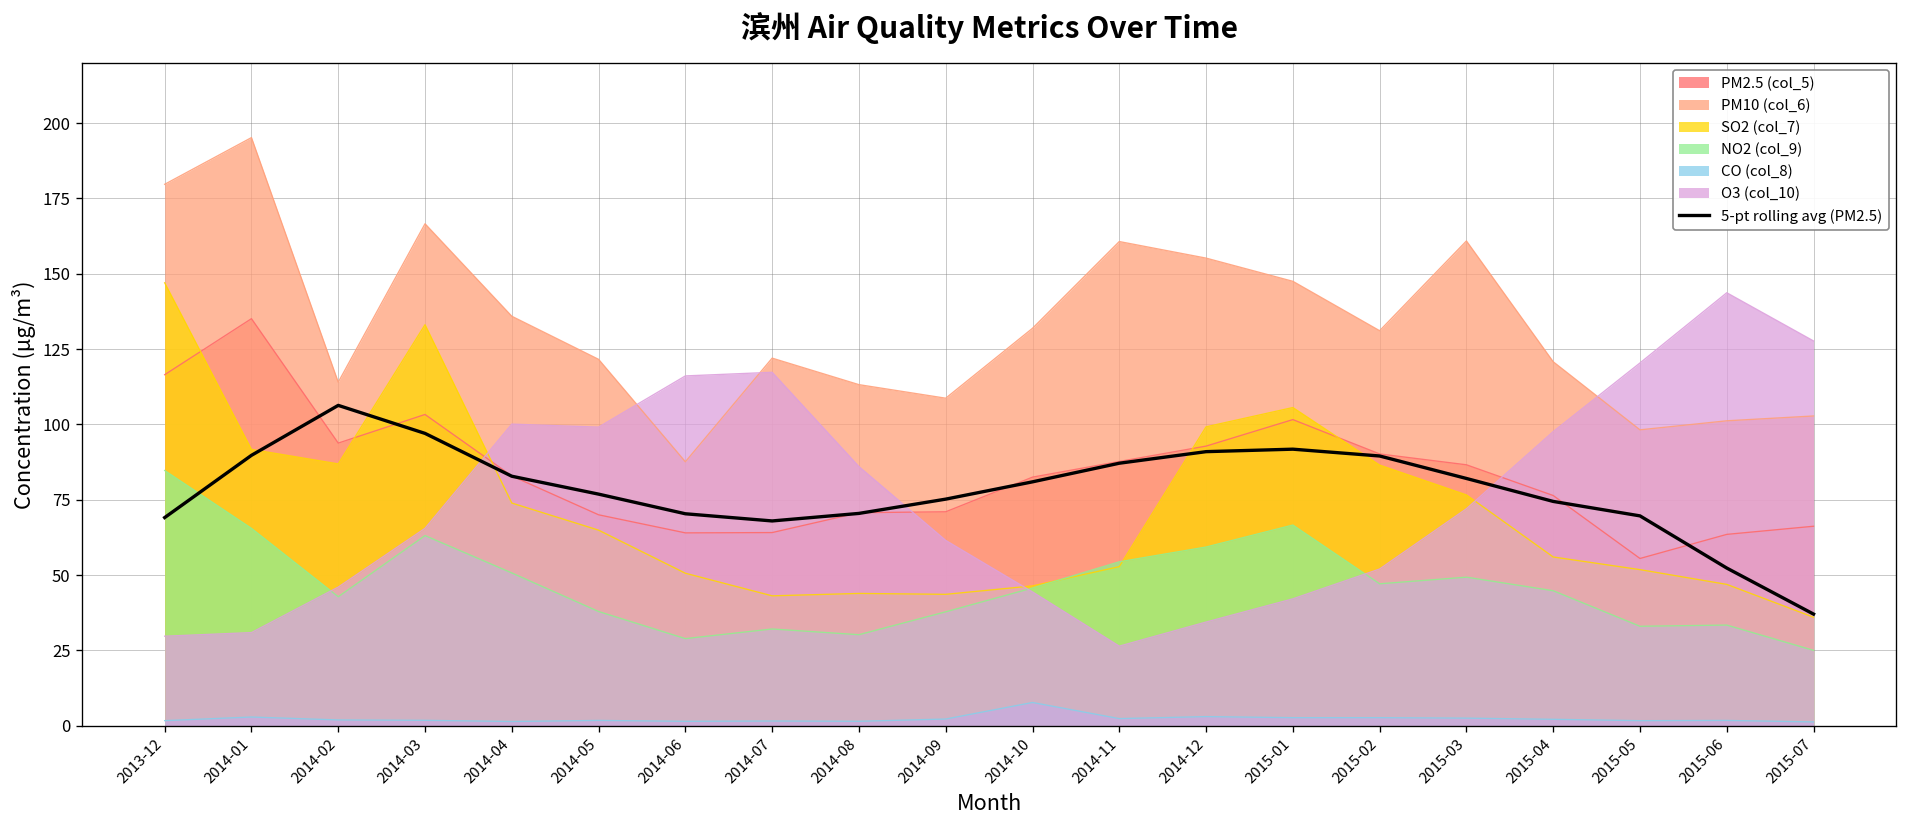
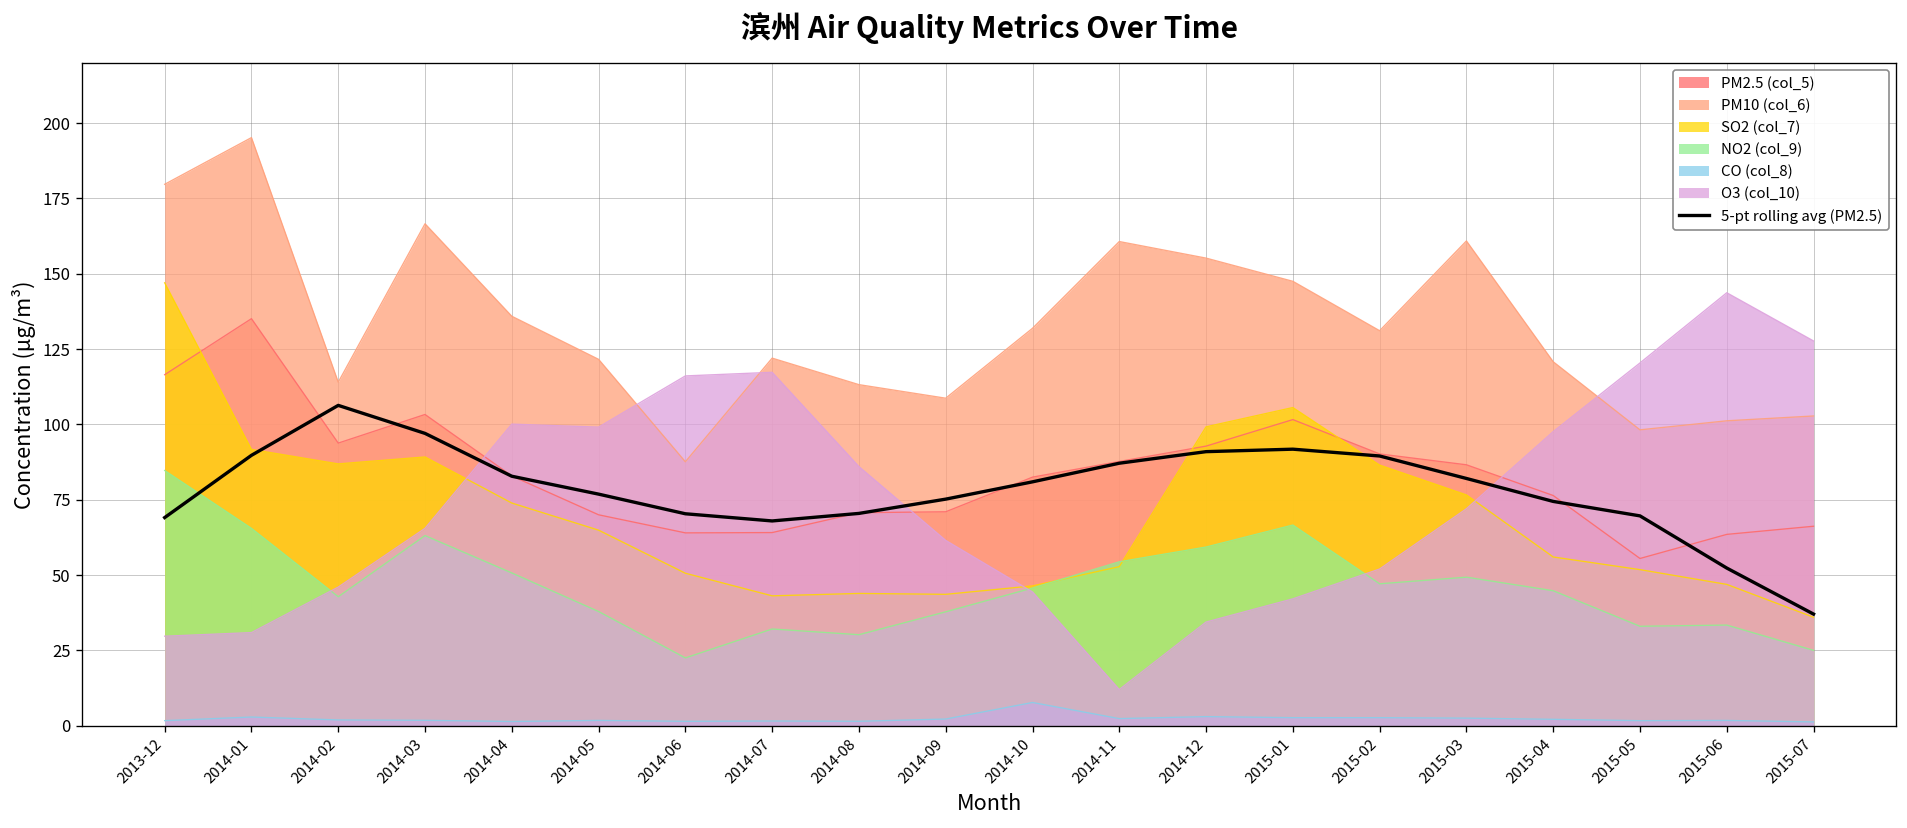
SO2 (col_7), 2014-03: 133 -> 89
NO2 (col_9), 2014-06: 29 -> 23
O3 (col_10), 2014-11: 26 -> 12
